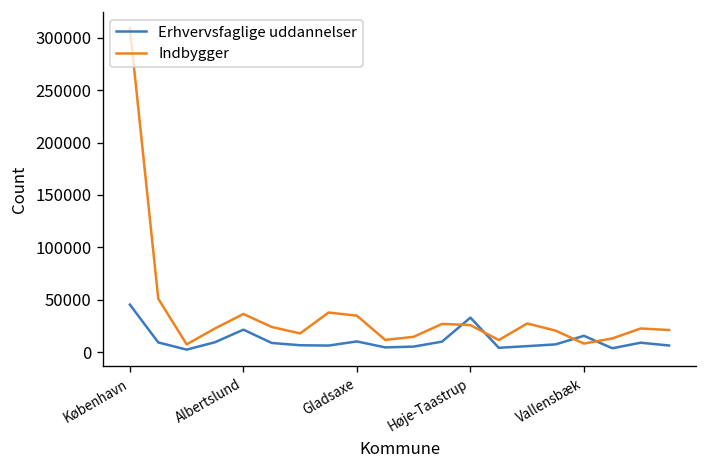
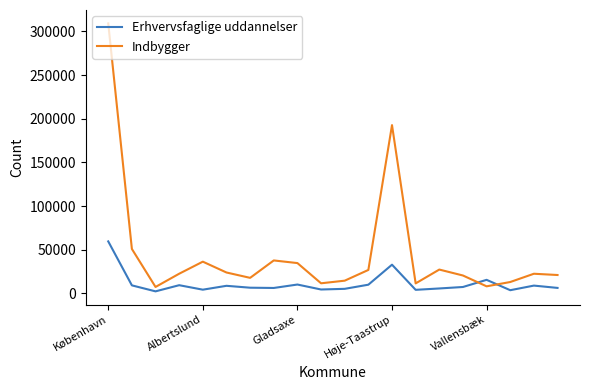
Erhvervsfaglige uddannelser, København: 50000 -> 60000
Erhvervsfaglige uddannelser, Albertslund: 20000 -> 0
Indbygger, Høje-Taastrup: 30000 -> 190000
